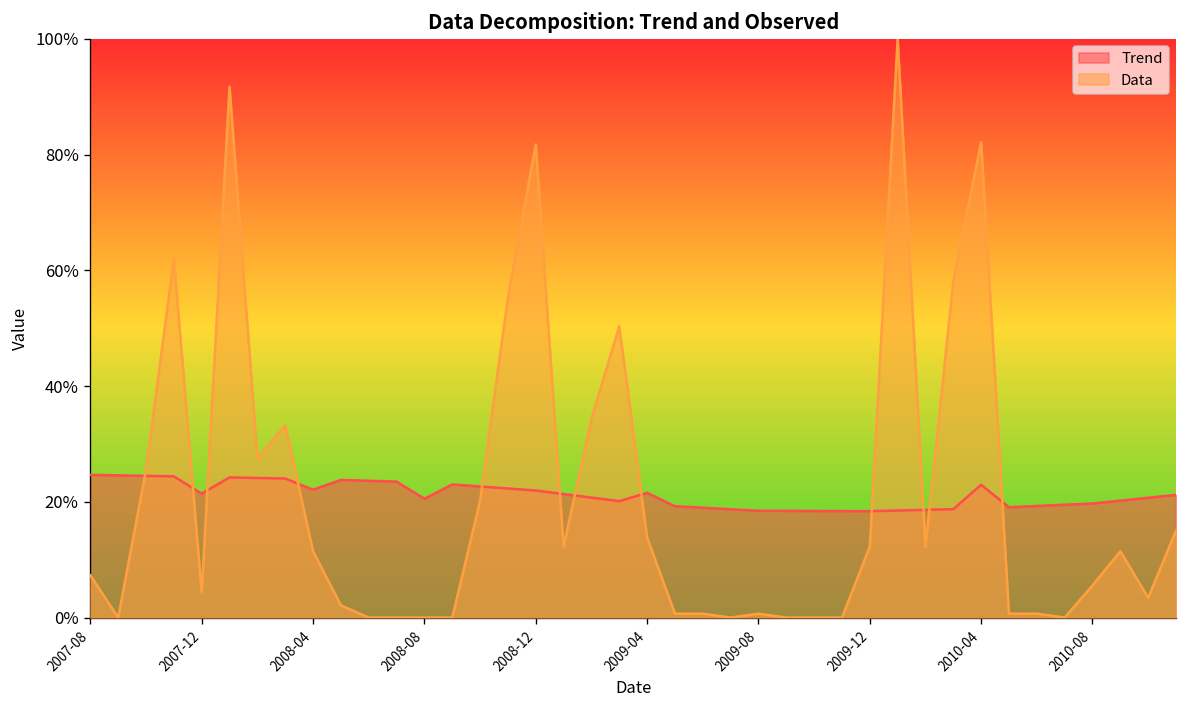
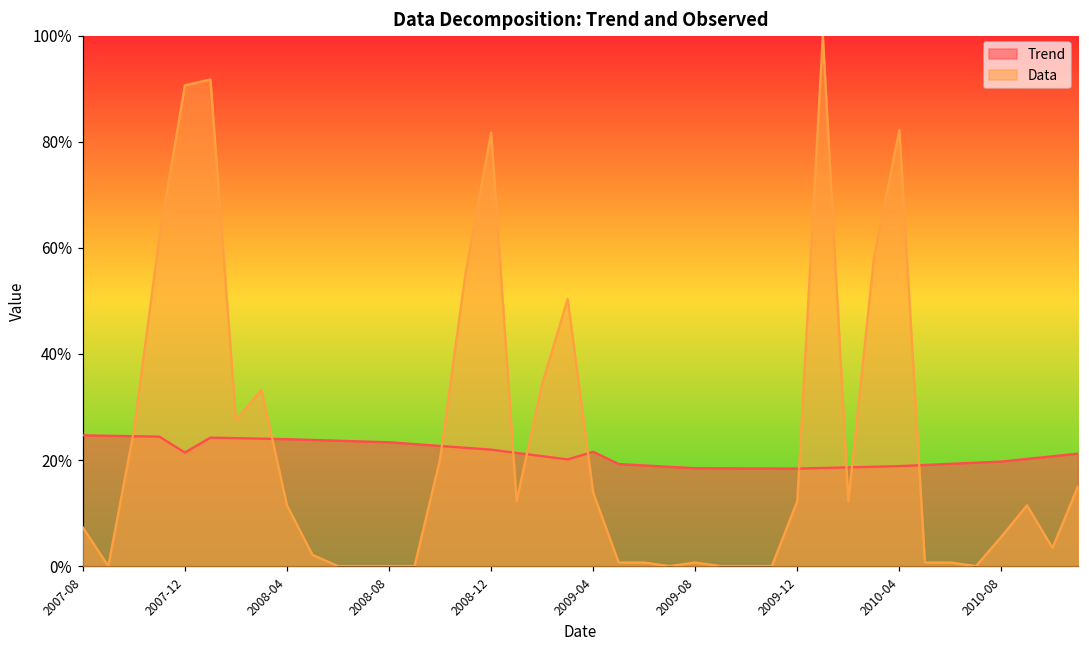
Data, 2007-12: 4% -> 91%
Trend, 2008-04: 22% -> 24%
Trend, 2008-08: 21% -> 23%
Trend, 2010-04: 23% -> 19%
